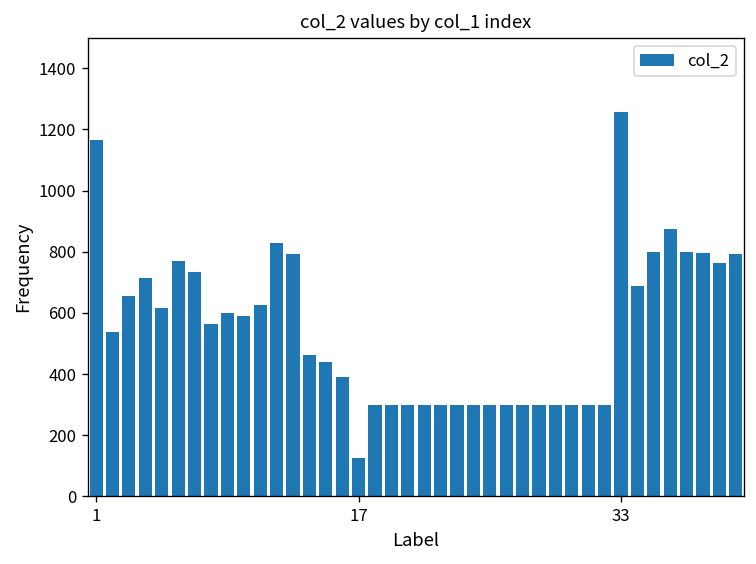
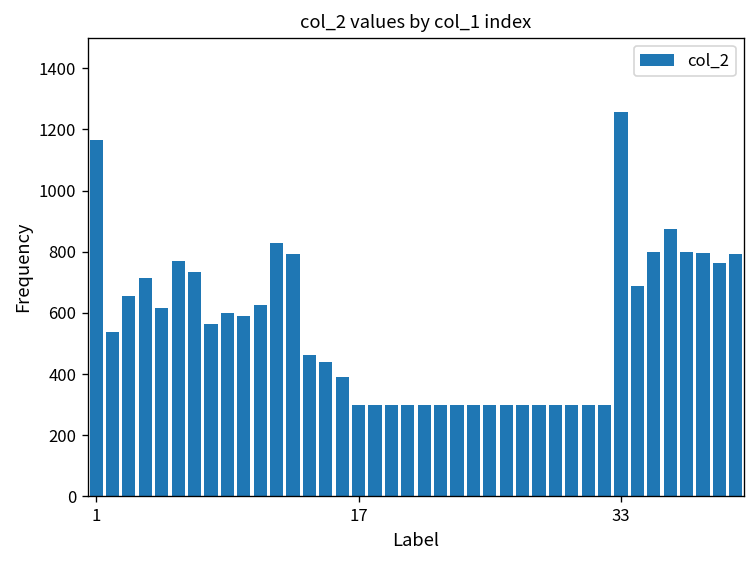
17: 130 -> 300
